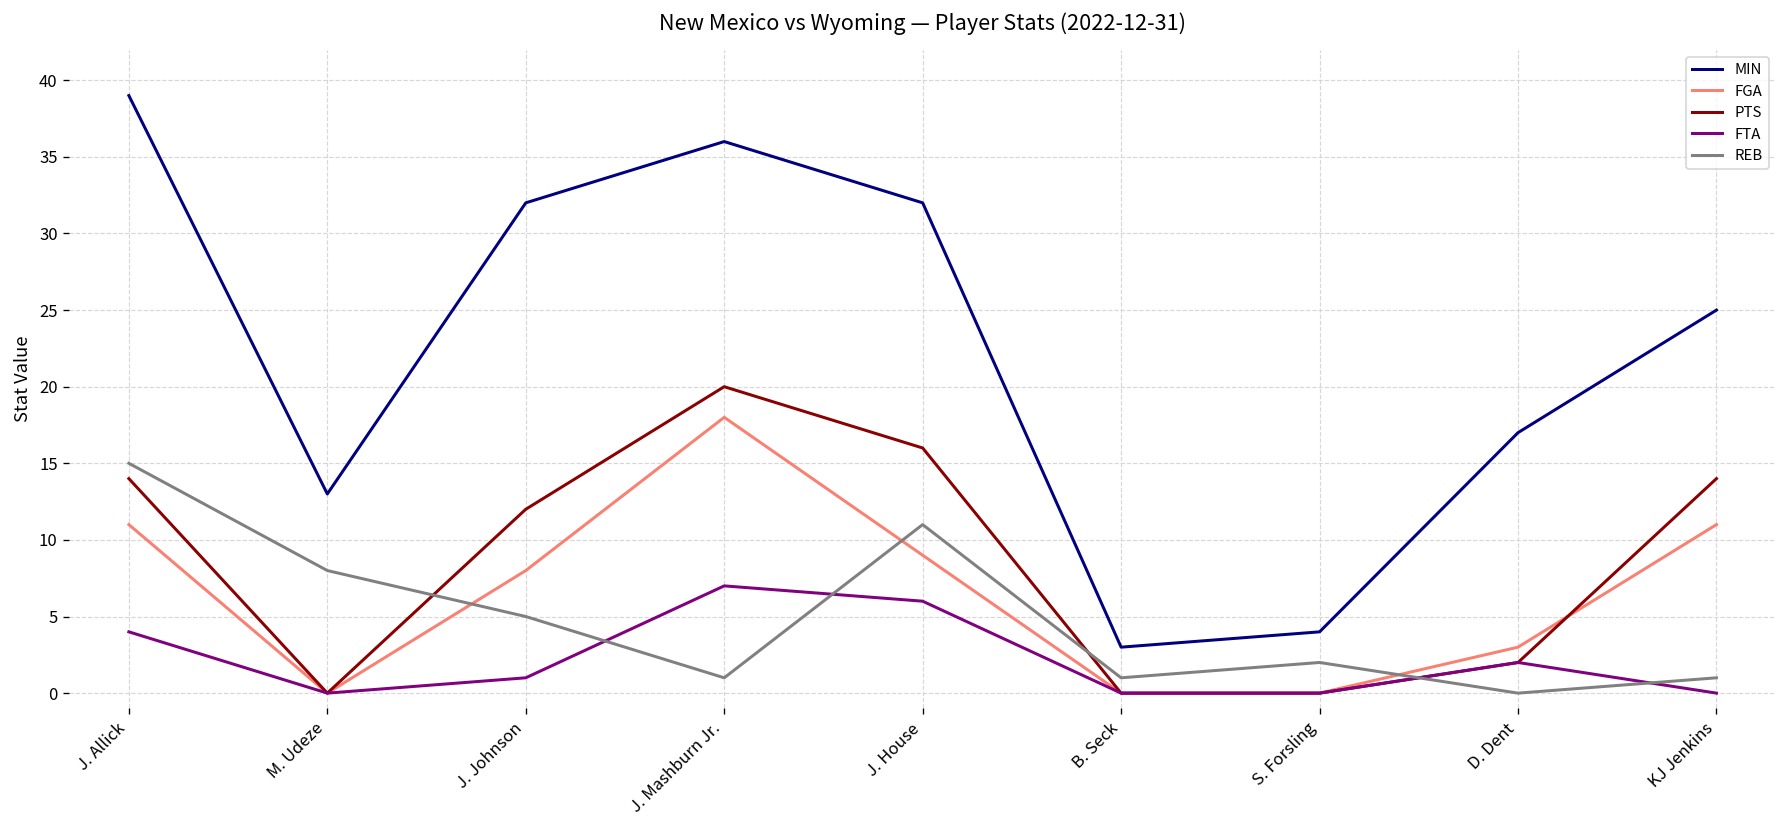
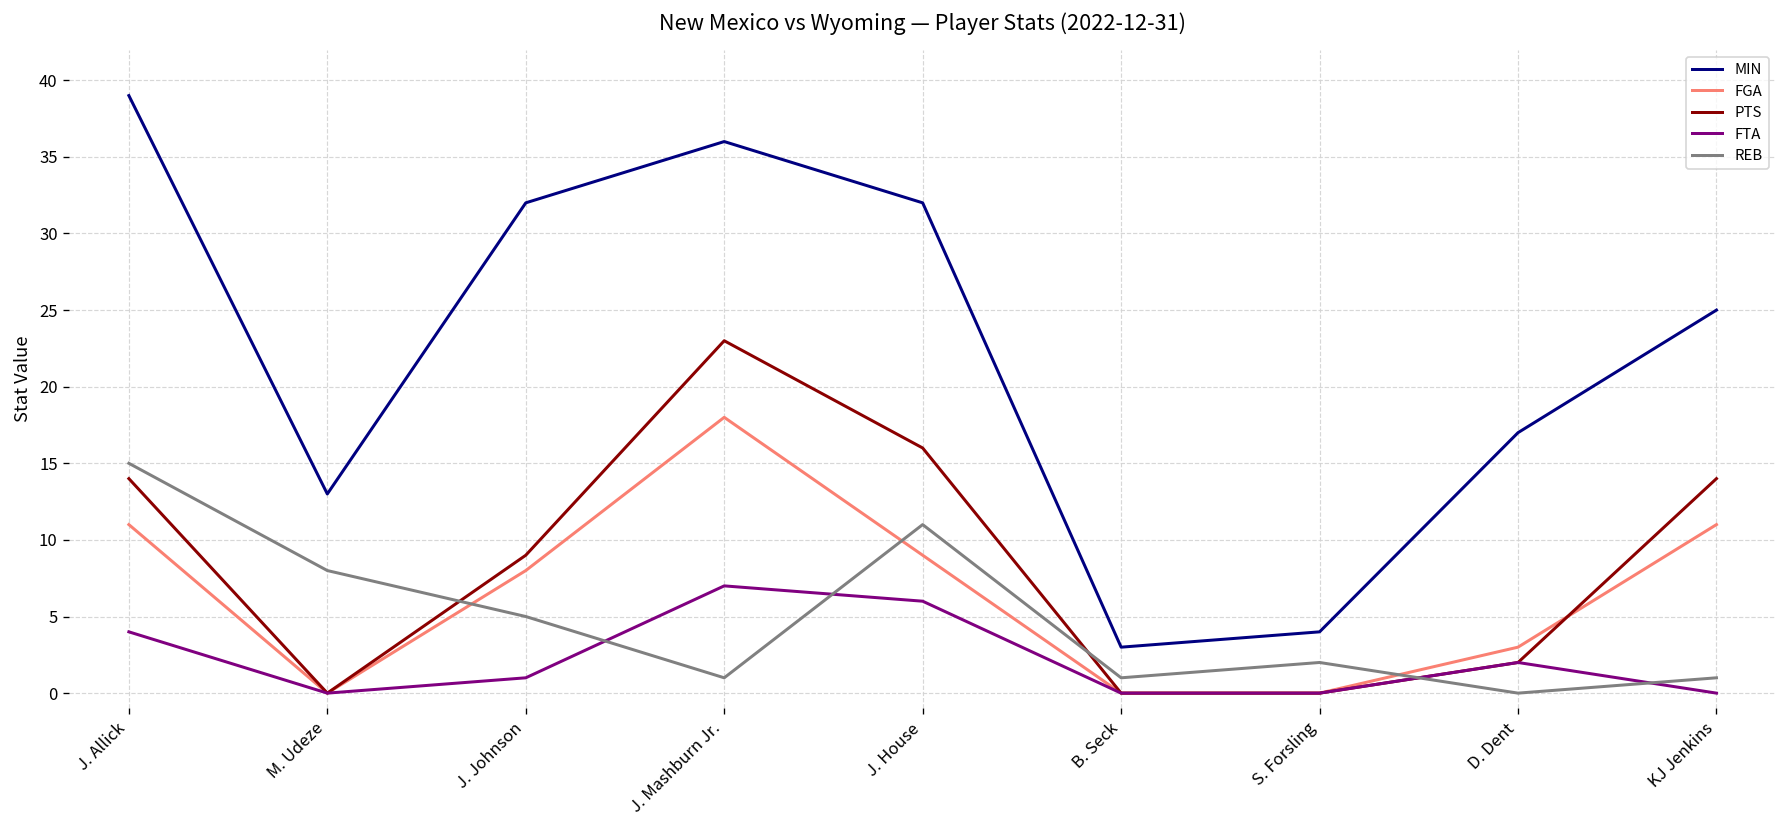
PTS, J. Johnson: 12 -> 9
PTS, J. Mashburn Jr.: 20 -> 23
